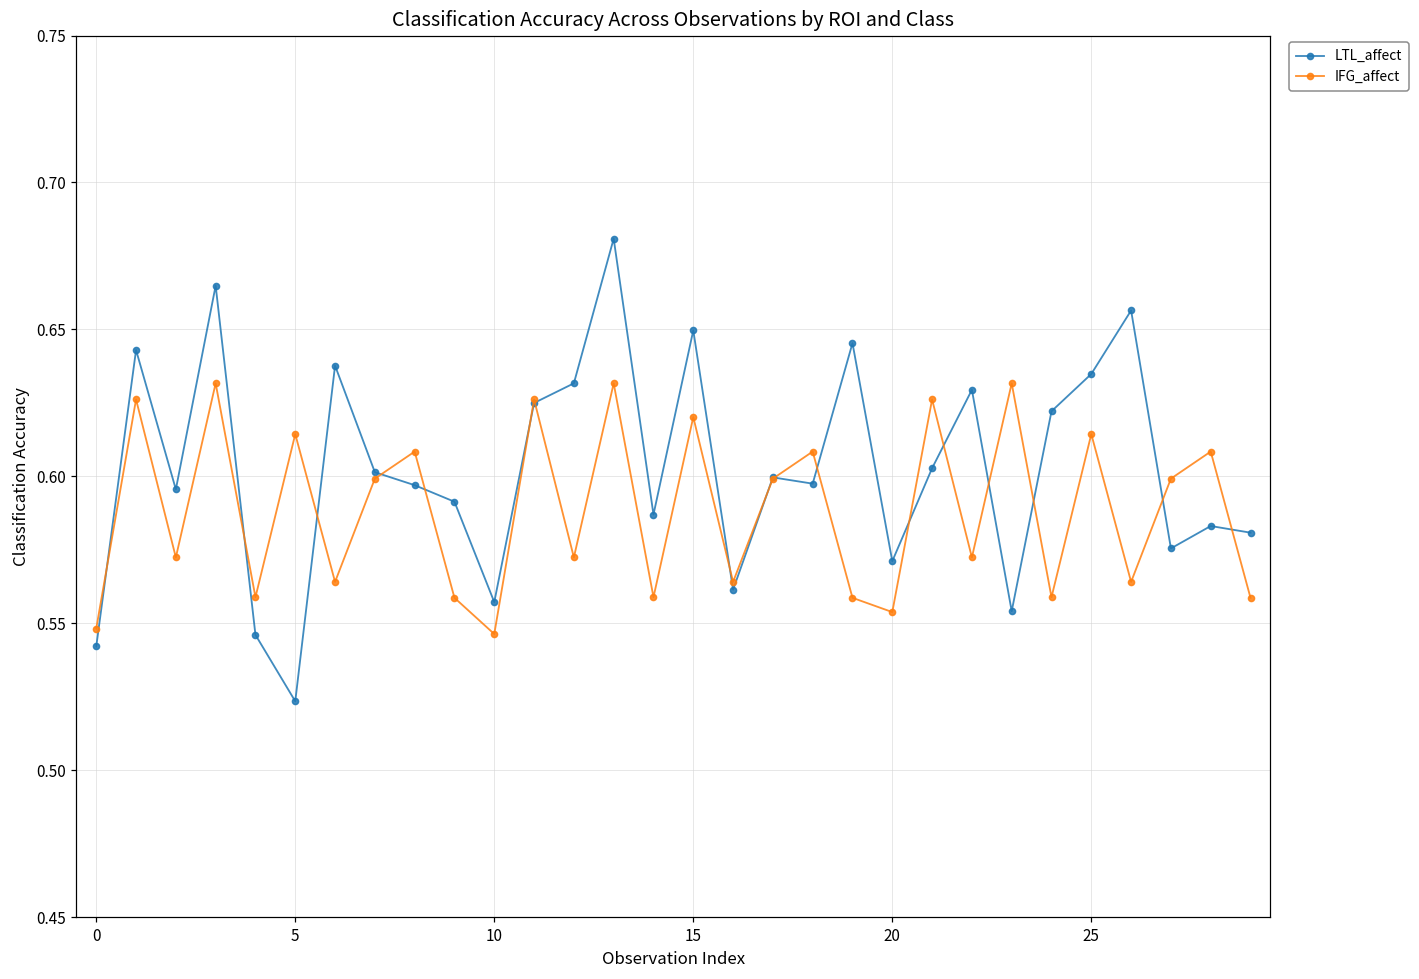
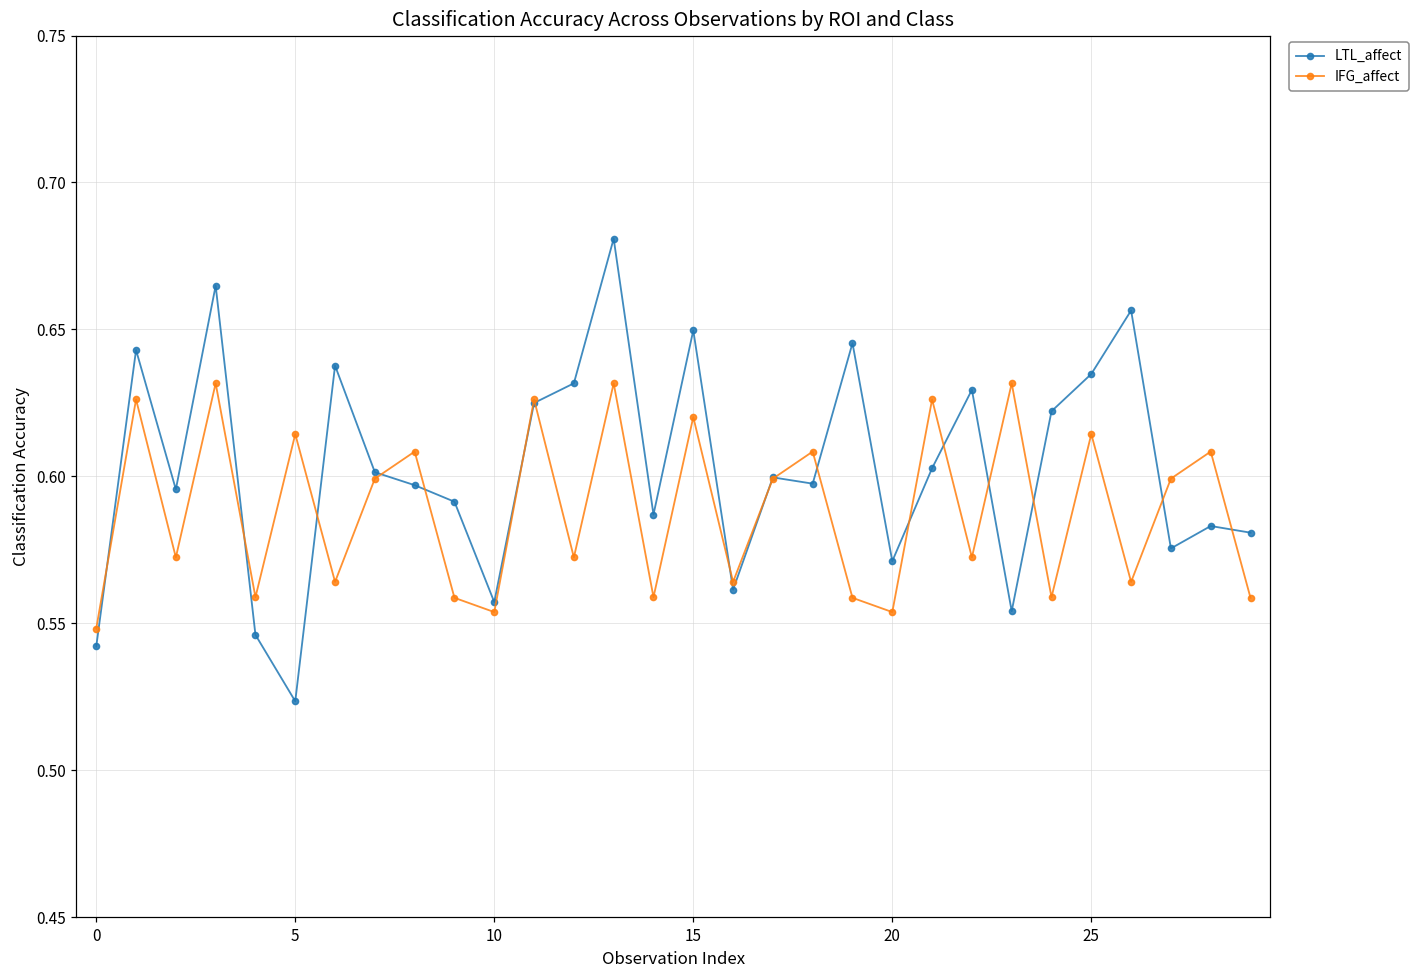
IFG_affect, 10: 0.546 -> 0.554
